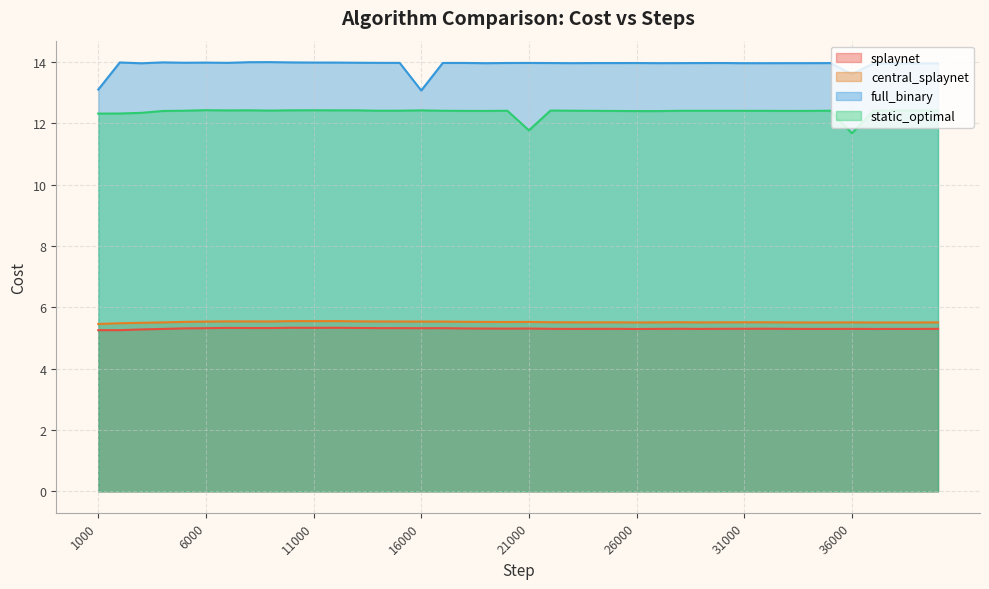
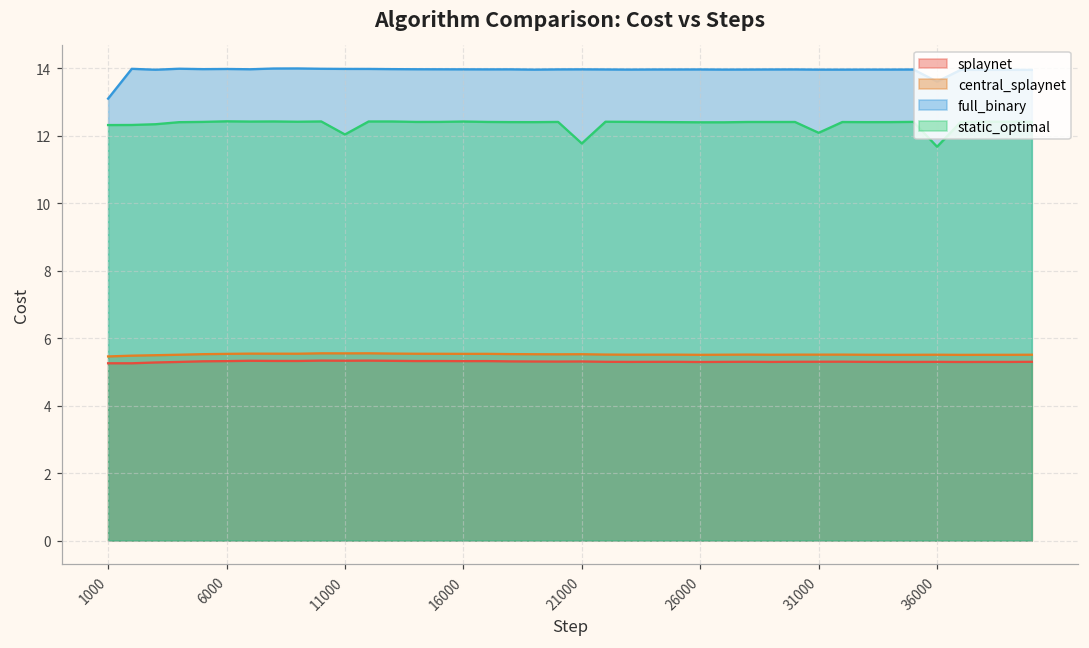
static_optimal, 11000: 12.4 -> 12.0
full_binary, 16000: 13.1 -> 14.0
static_optimal, 31000: 12.4 -> 12.1
